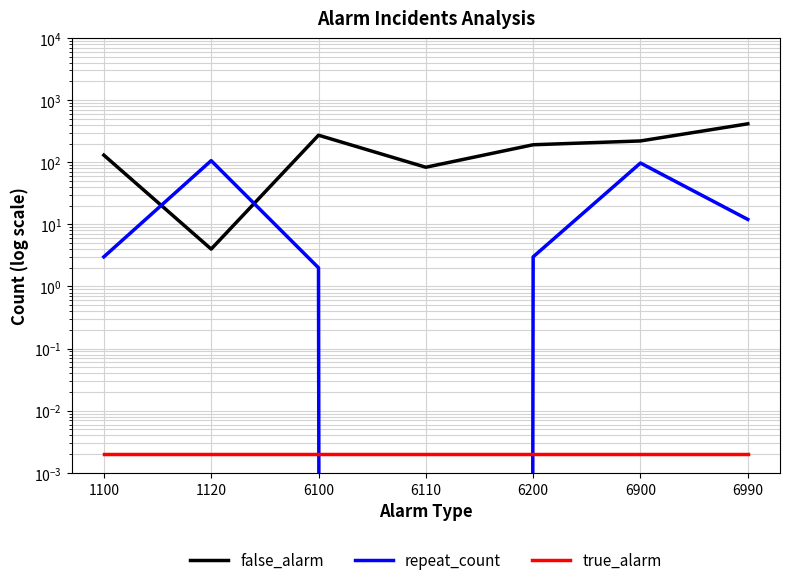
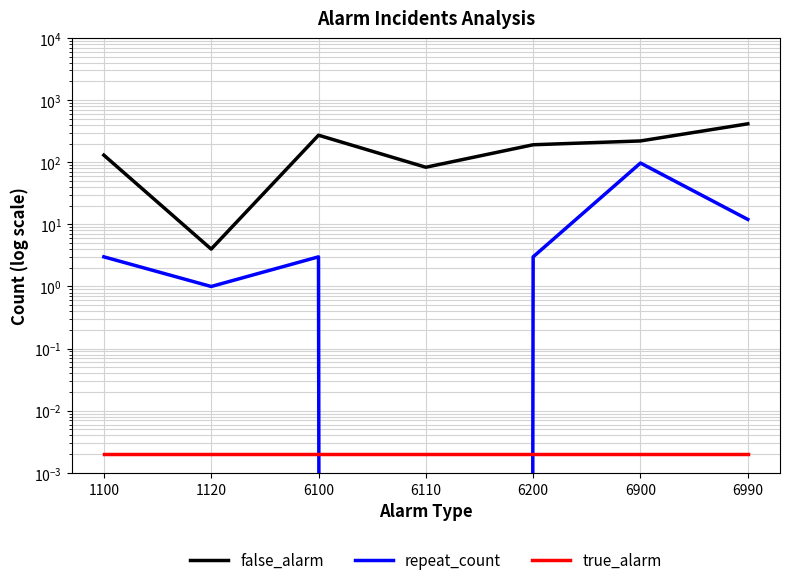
repeat_count, 1120: 110 -> 1
repeat_count, 6100: 2 -> 3
